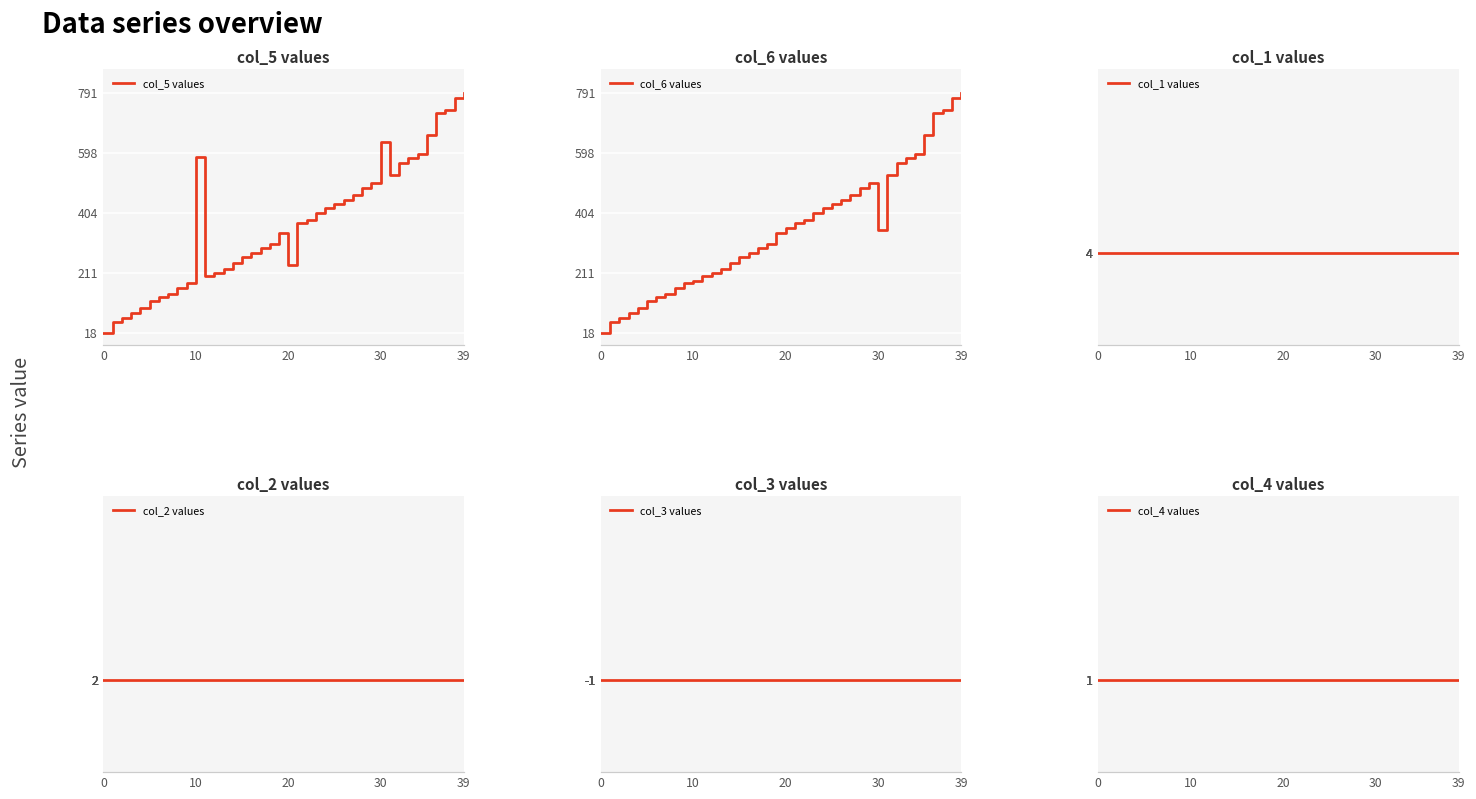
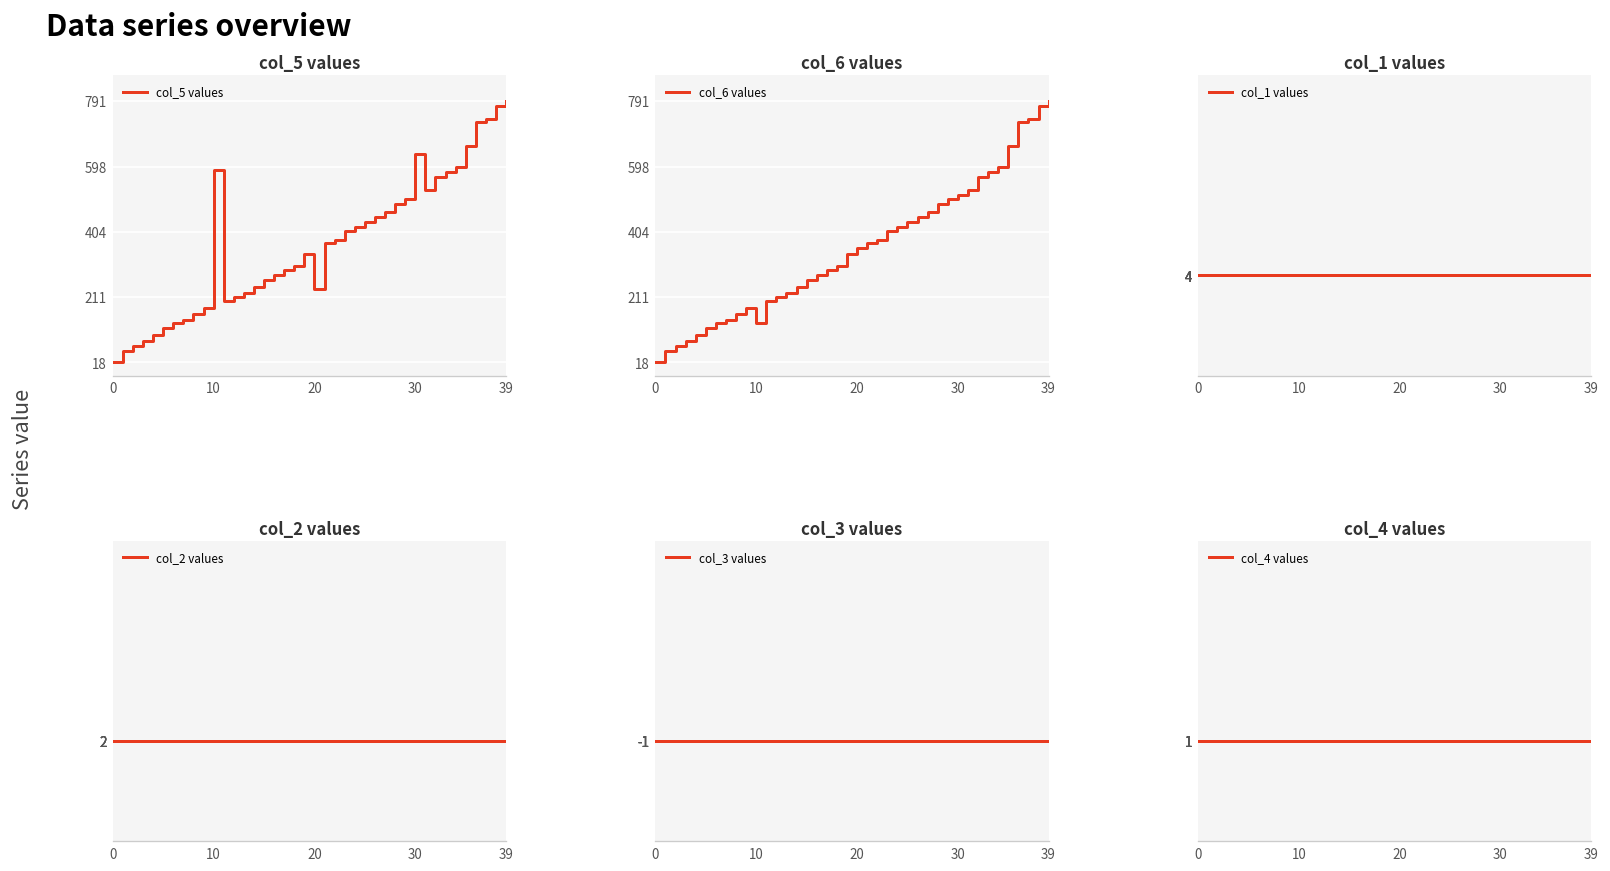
col_6 values, 10: 190 -> 130
col_6 values, 30: 350 -> 510
